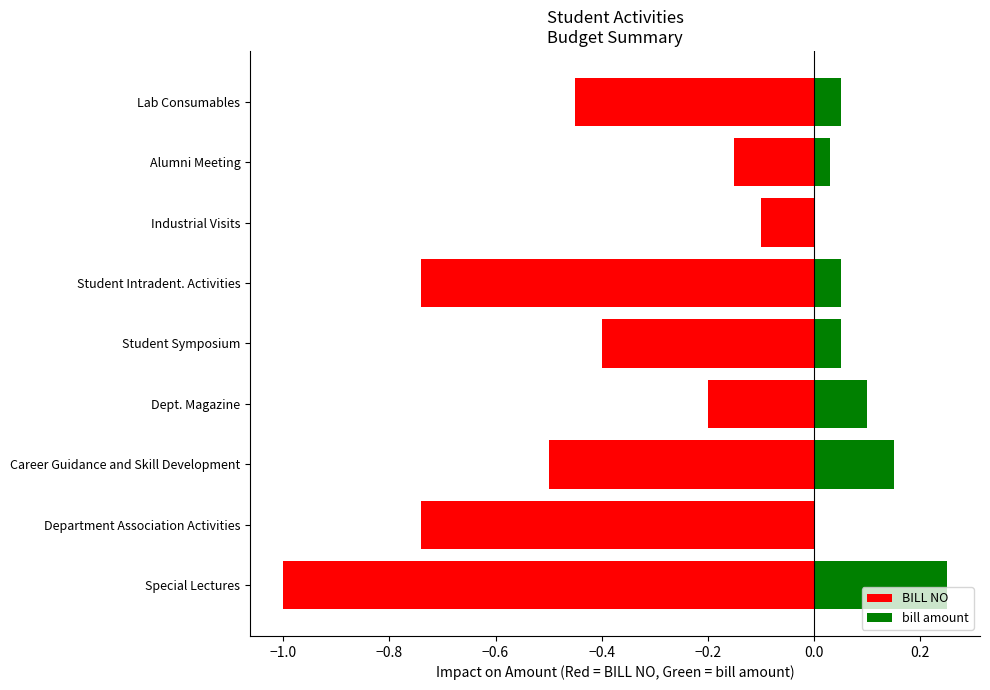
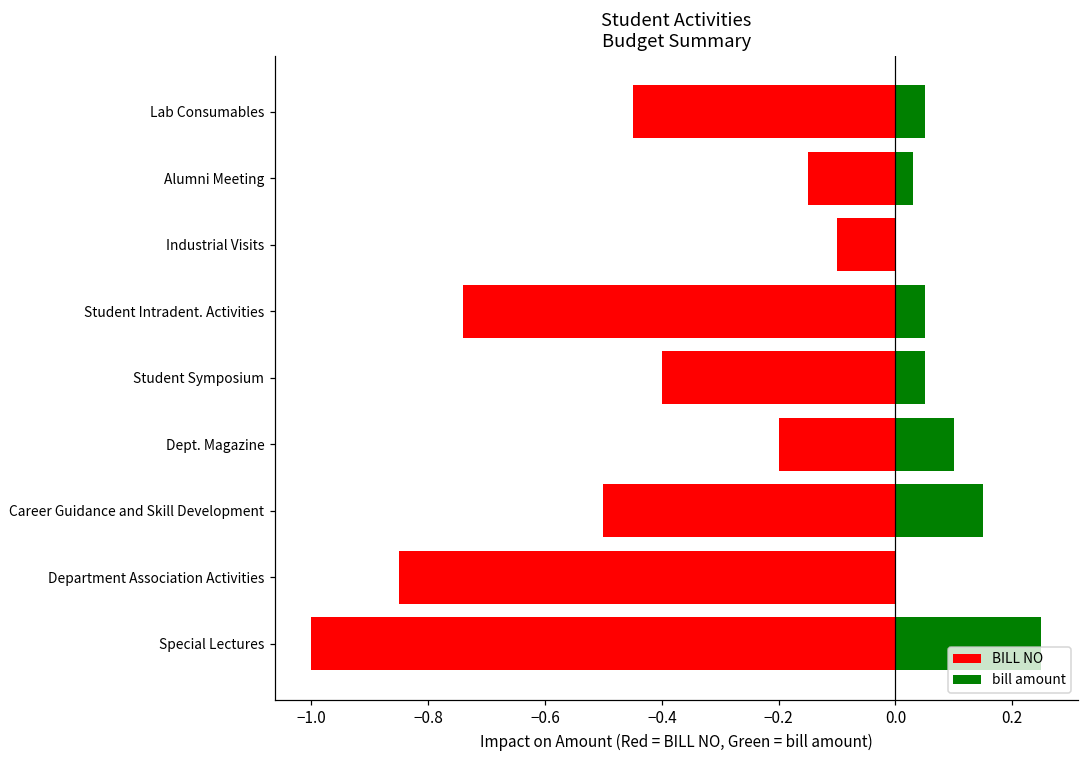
BILL NO, Department Association Activities: -0.74 -> -0.85
